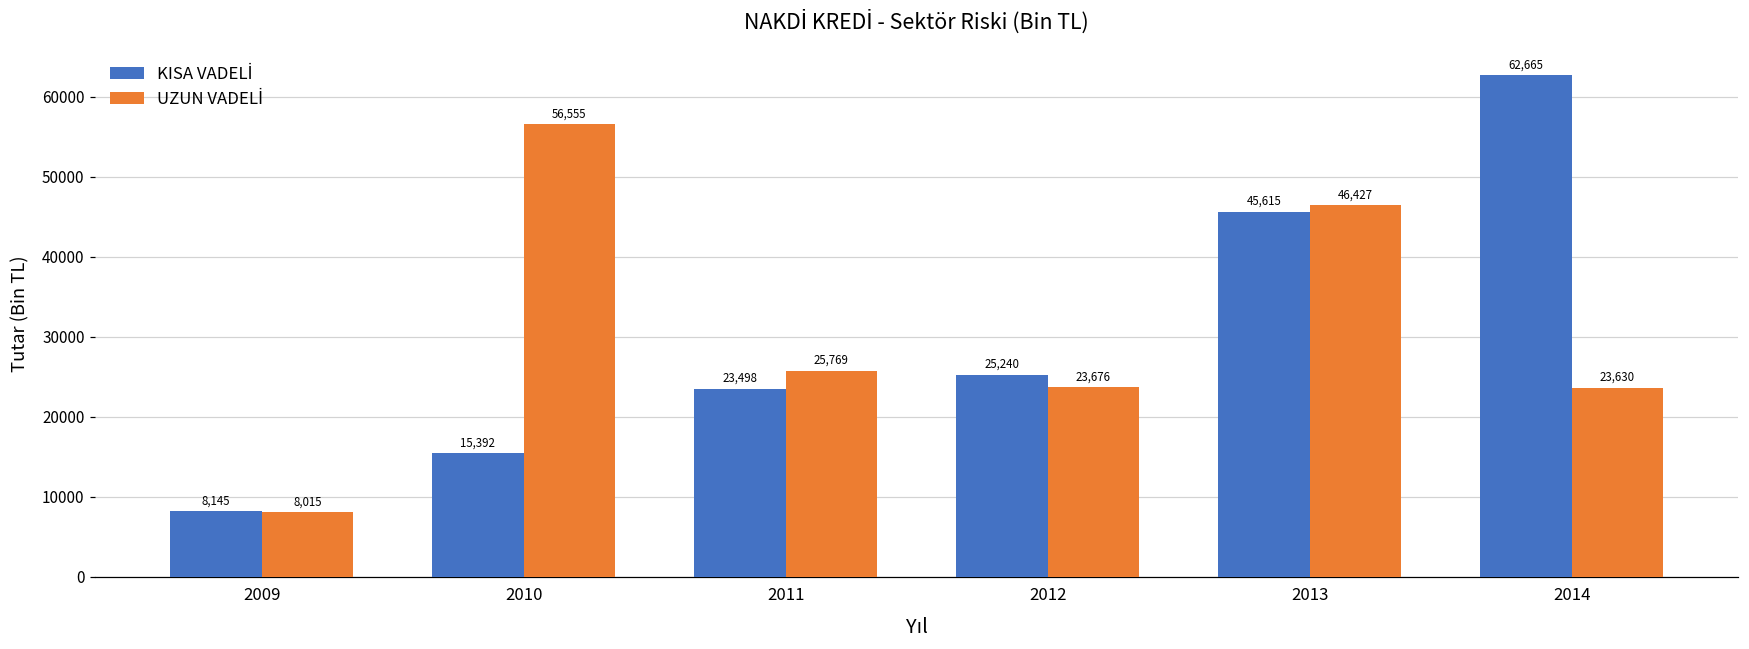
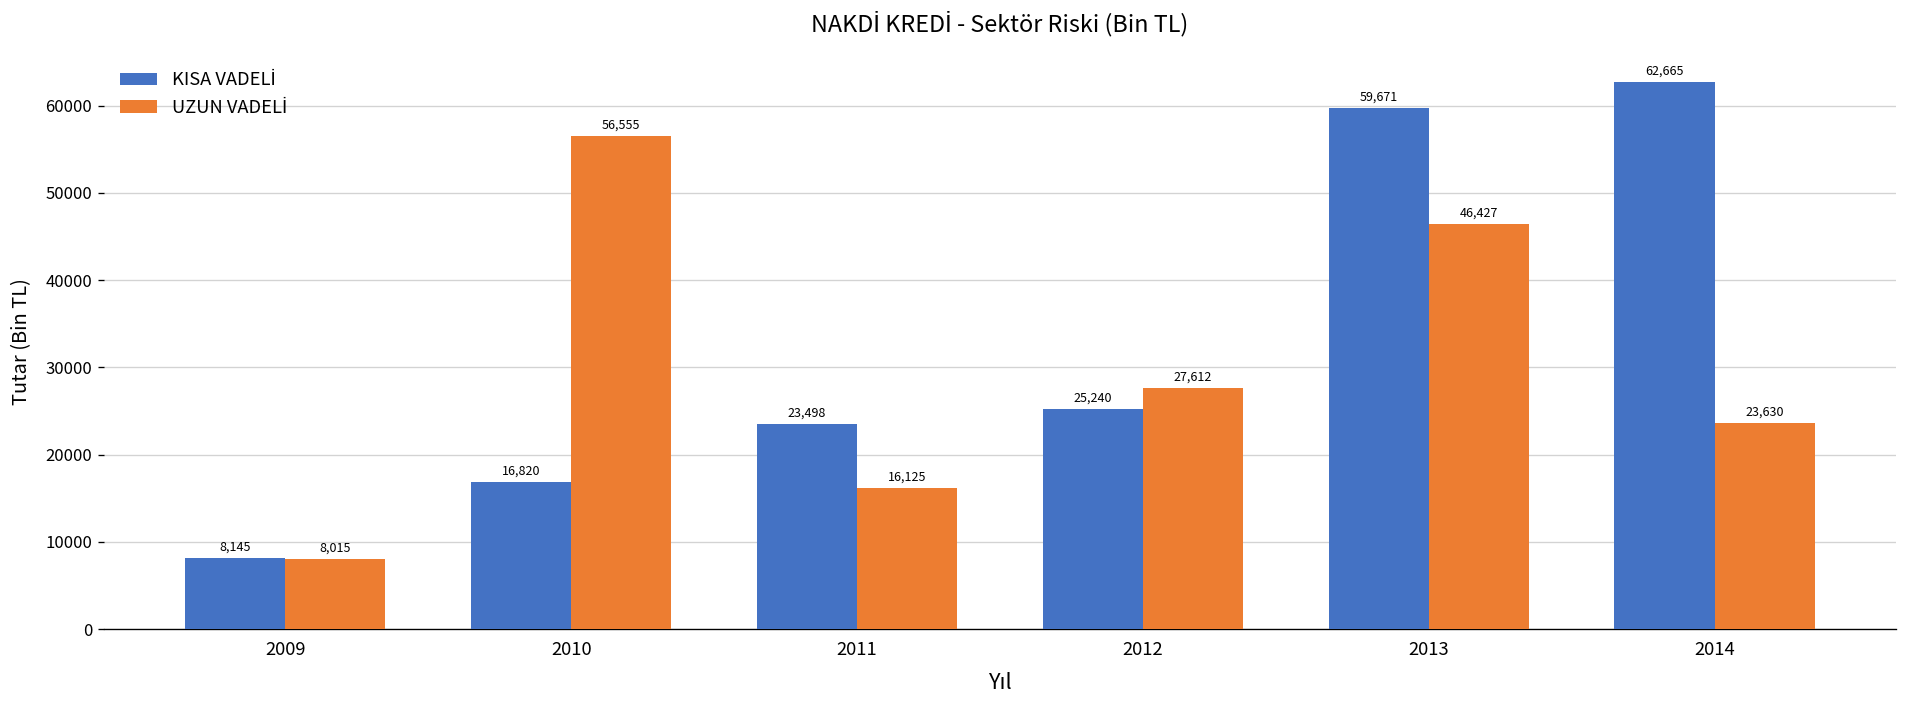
KISA VADELİ, 2010: 15,392 -> 16,820
UZUN VADELİ, 2011: 25,769 -> 16,125
UZUN VADELİ, 2012: 23,676 -> 27,612
KISA VADELİ, 2013: 45,615 -> 59,671
